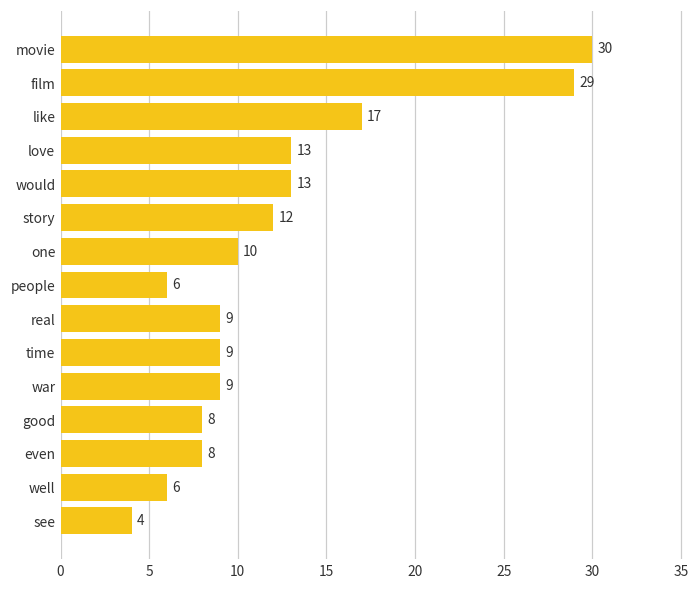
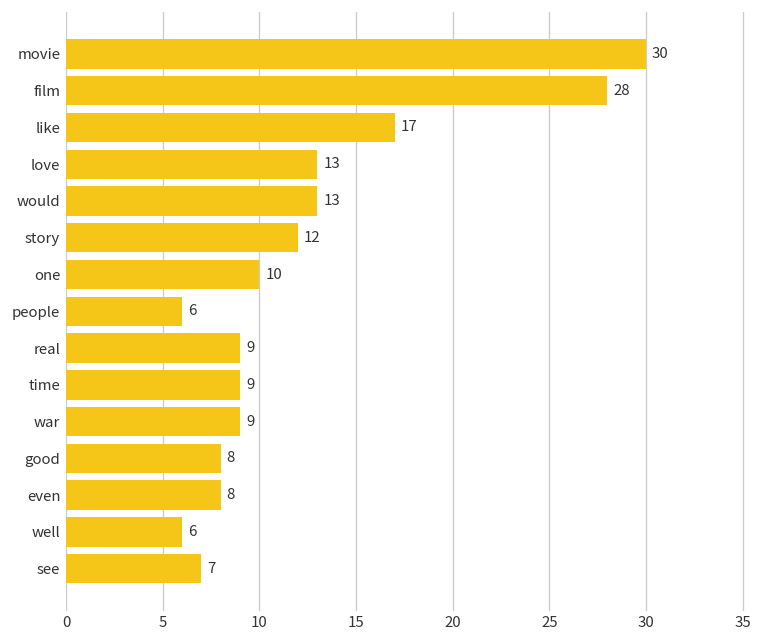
film: 29 -> 28
see: 4 -> 7
